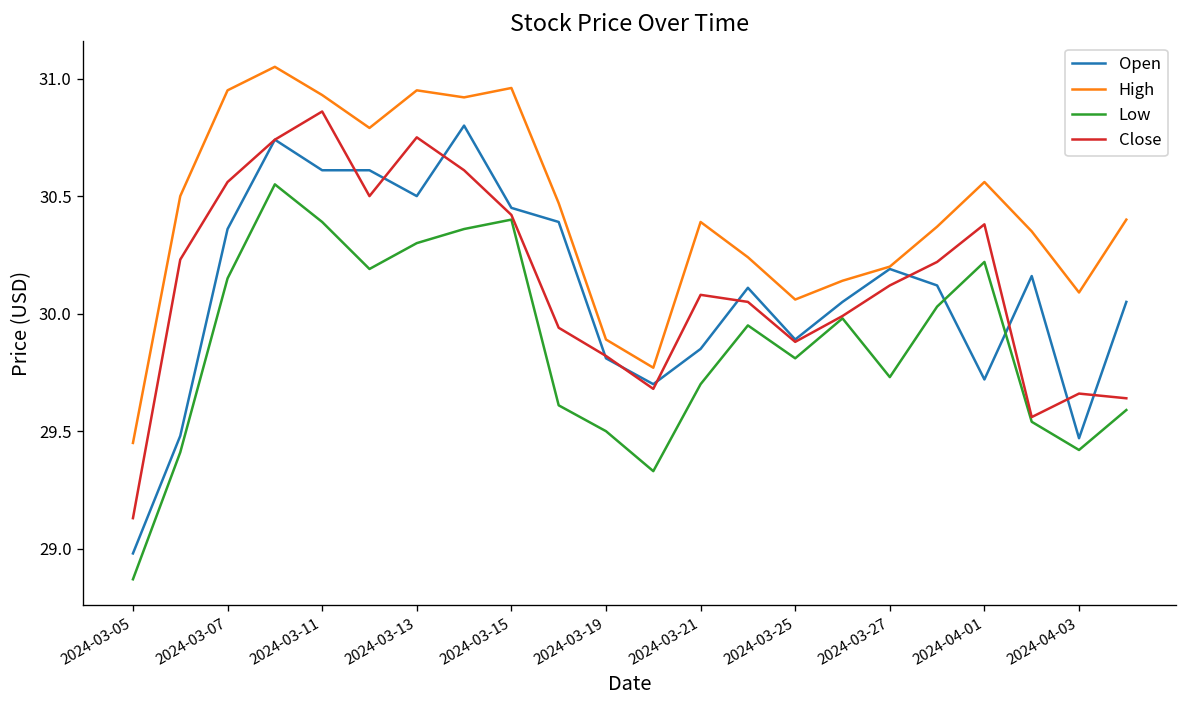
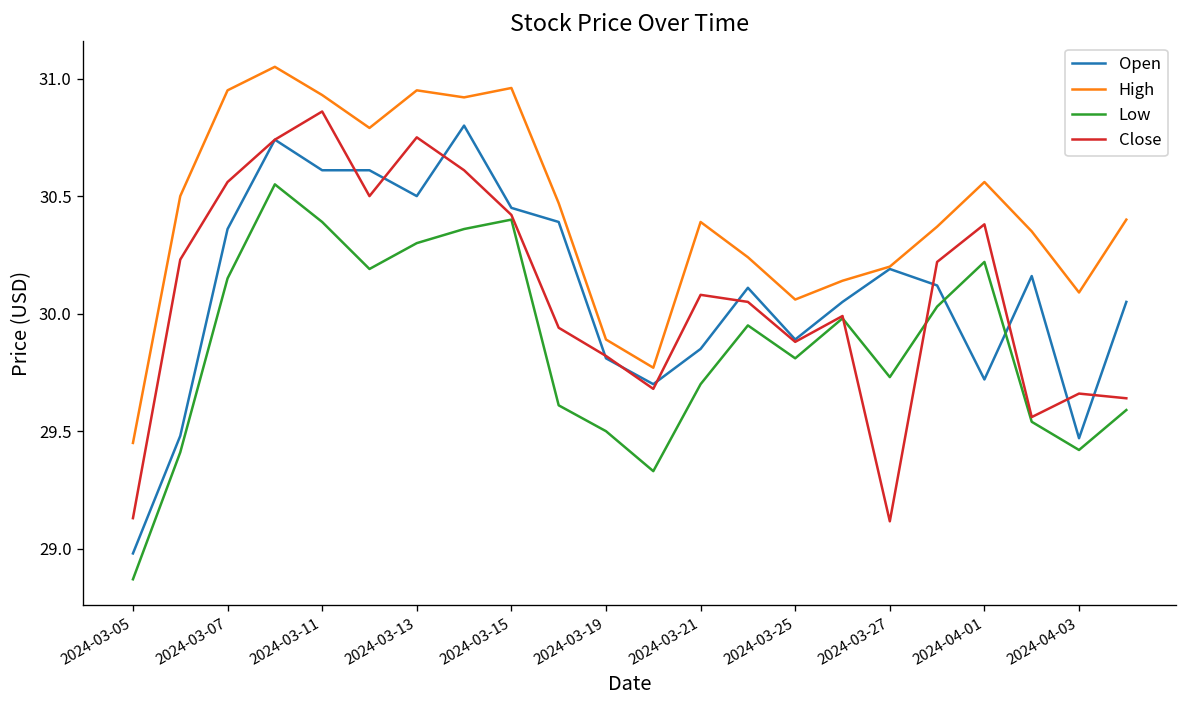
Close, 2024-03-27: 30.12 -> 29.12
